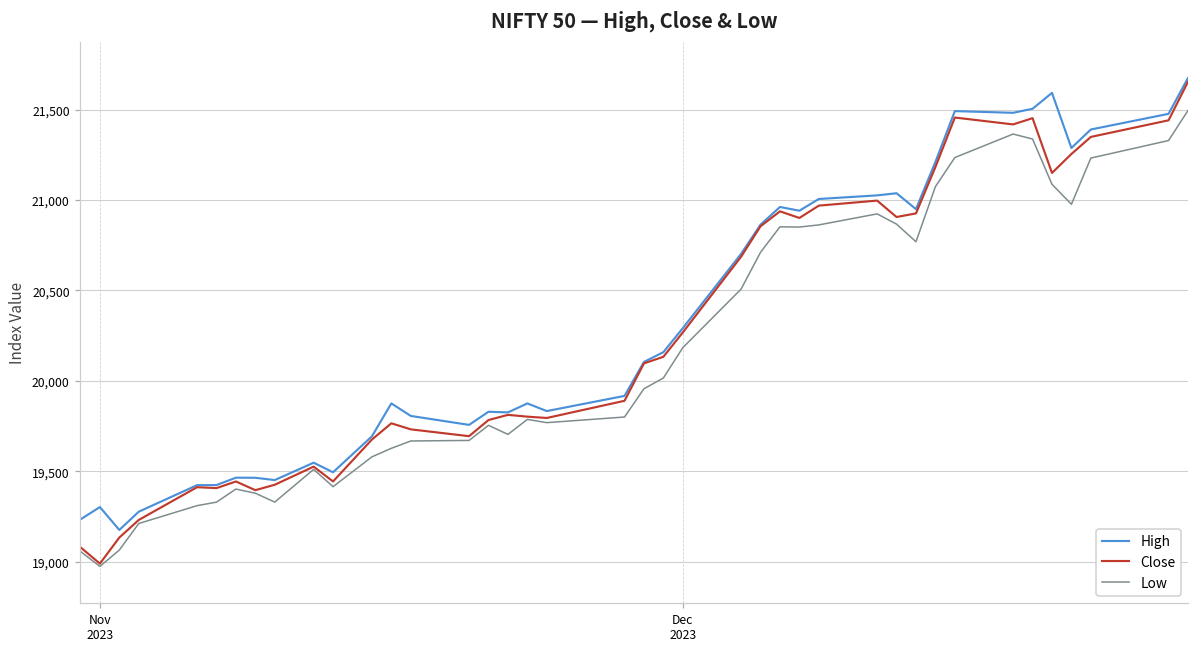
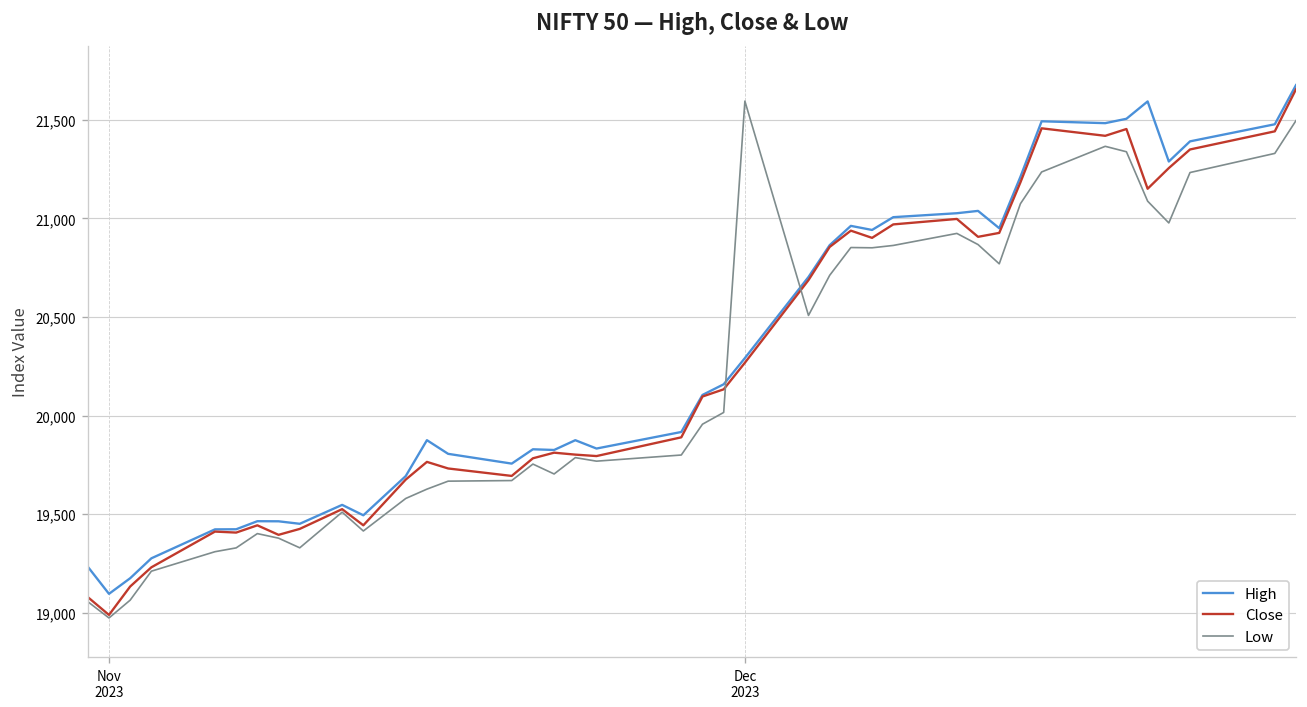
High, Nov 2023: 19,300 -> 19,100
Low, Dec 2023: 20,180 -> 21,590
